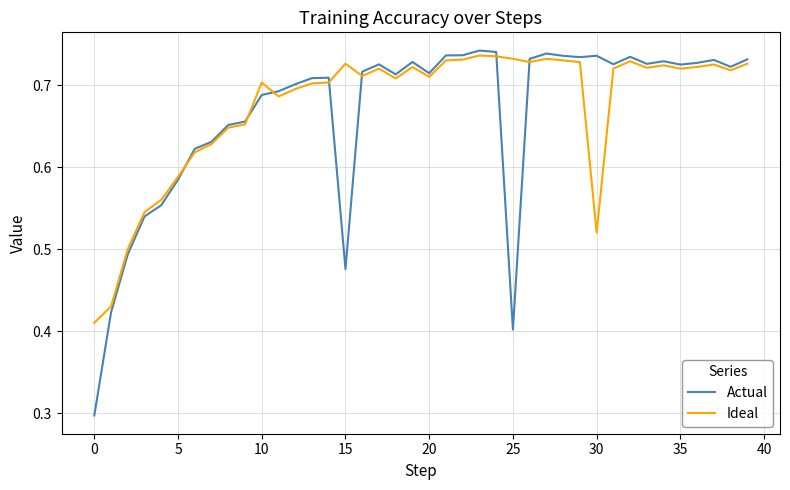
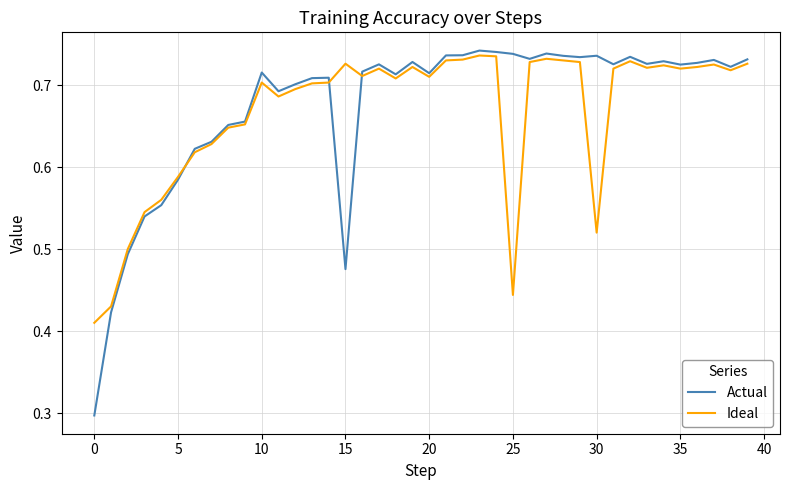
Actual, 10: 0.69 -> 0.72
Actual, 25: 0.40 -> 0.74
Ideal, 25: 0.73 -> 0.44
